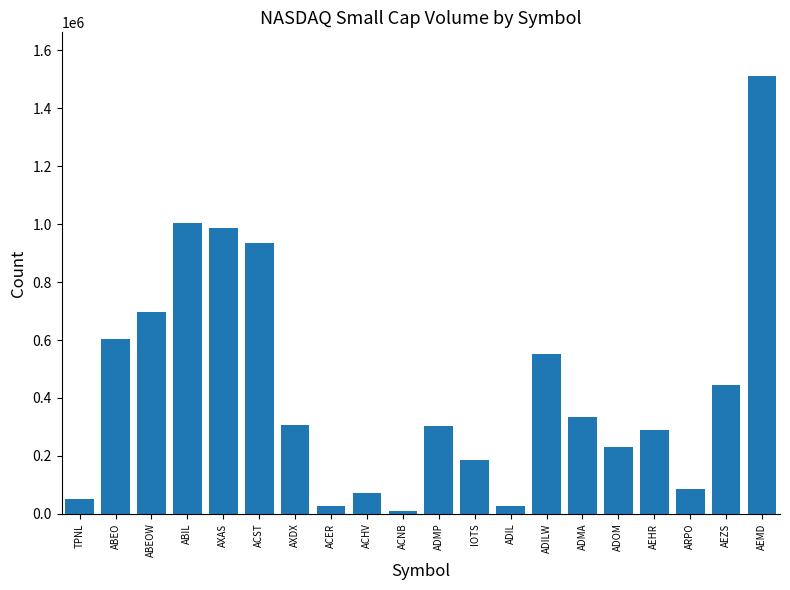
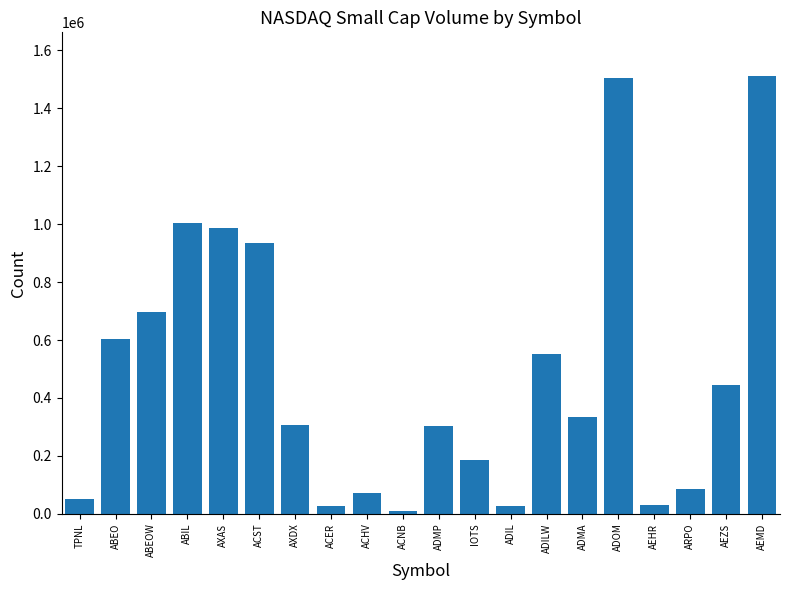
ADOM: 230000 -> 1510000
AEHR: 290000 -> 30000
